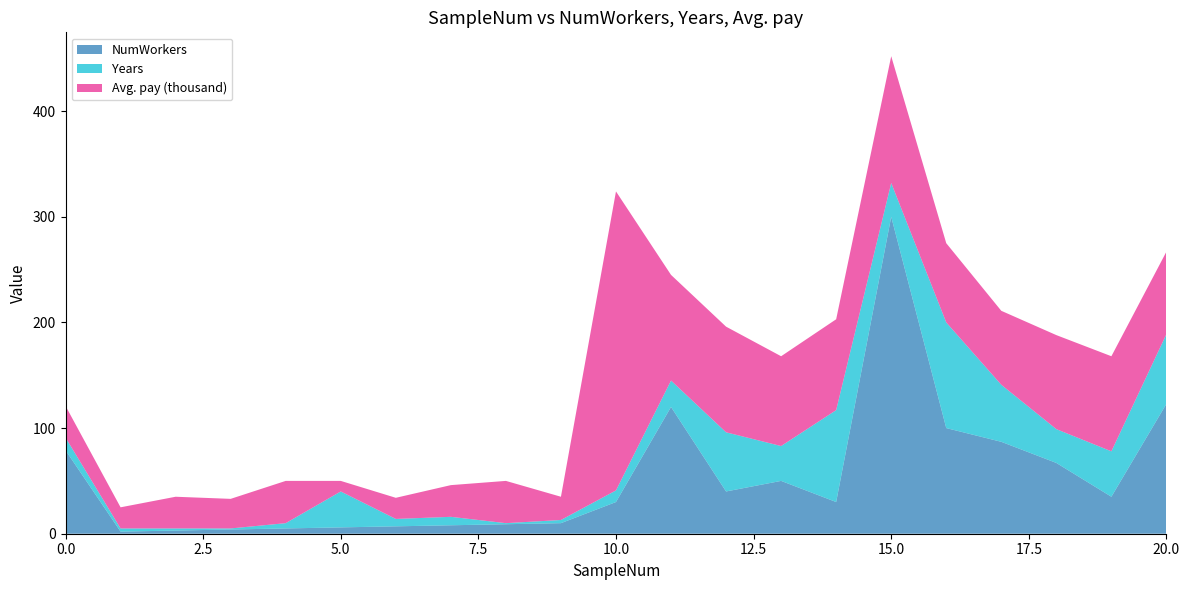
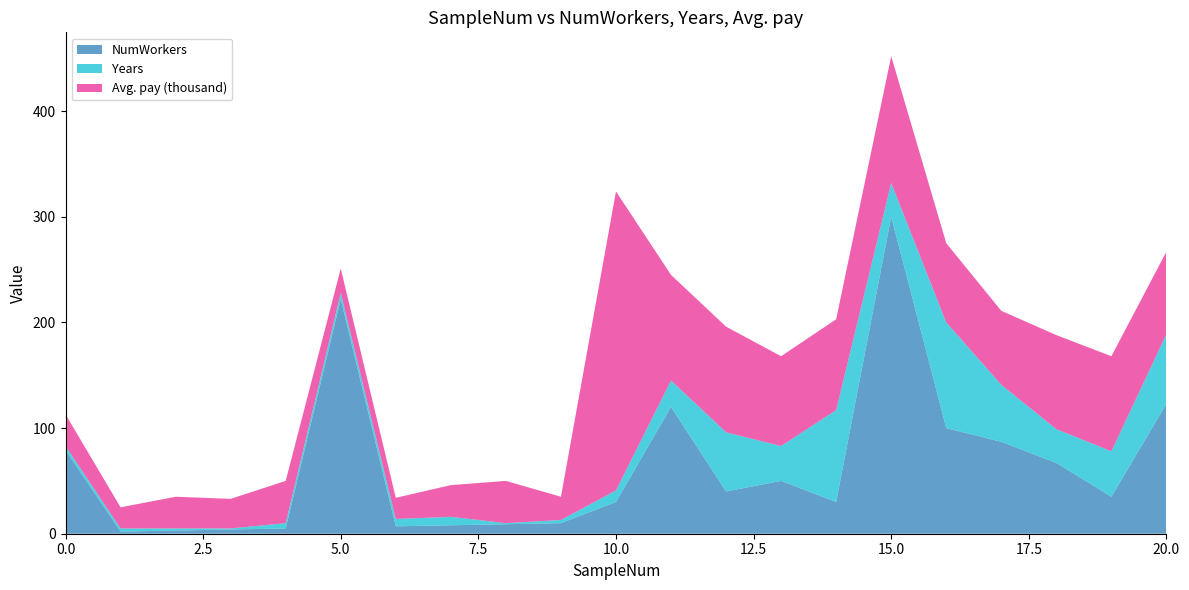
Years, 0.0: 12 -> 4
NumWorkers, 5.0: 6 -> 222
Years, 5.0: 34 -> 6
Avg. pay (thousand), 5.0: 10 -> 23
